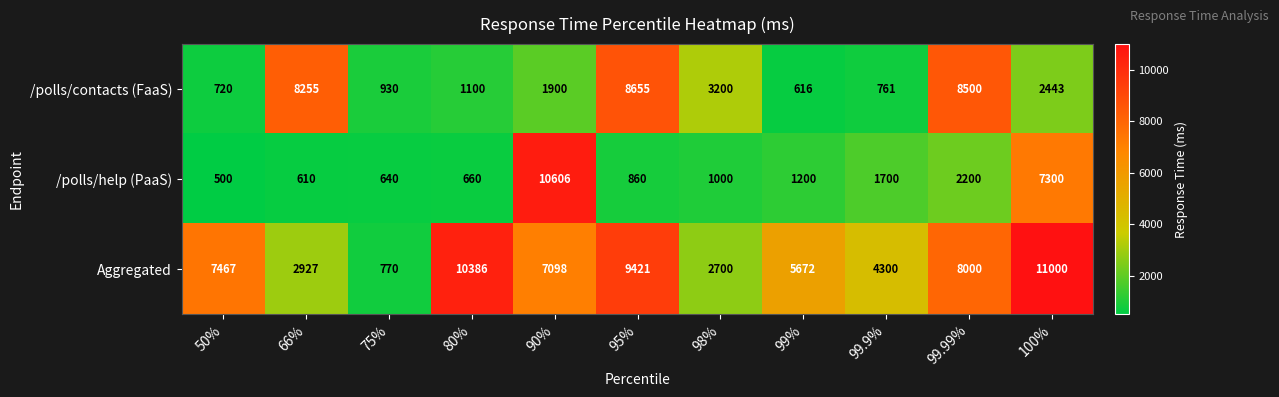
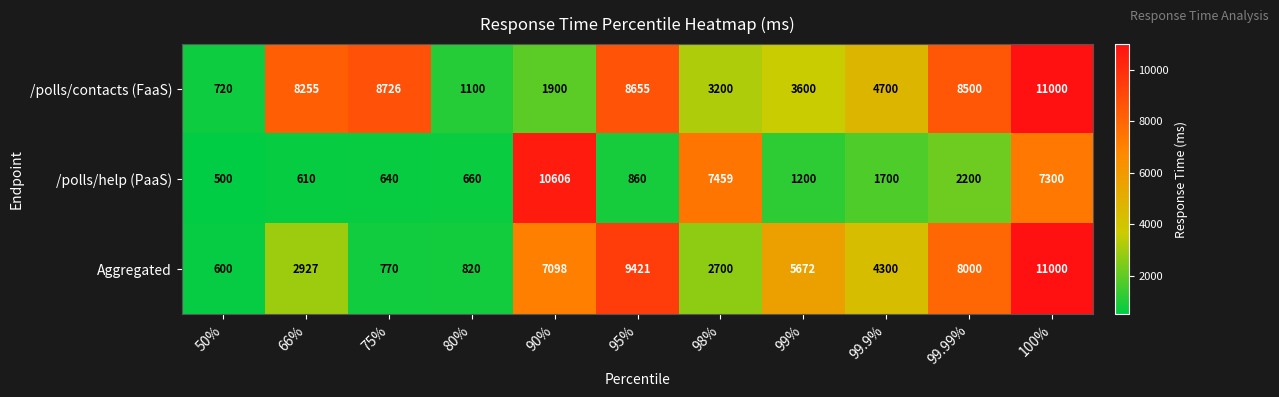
/polls/contacts (FaaS), 75%: 930 -> 8726
/polls/contacts (FaaS), 99%: 616 -> 3600
/polls/contacts (FaaS), 99.9%: 761 -> 4700
/polls/contacts (FaaS), 100%: 2443 -> 11000
/polls/help (PaaS), 98%: 1000 -> 7459
Aggregated, 50%: 7467 -> 600
Aggregated, 80%: 10386 -> 820
